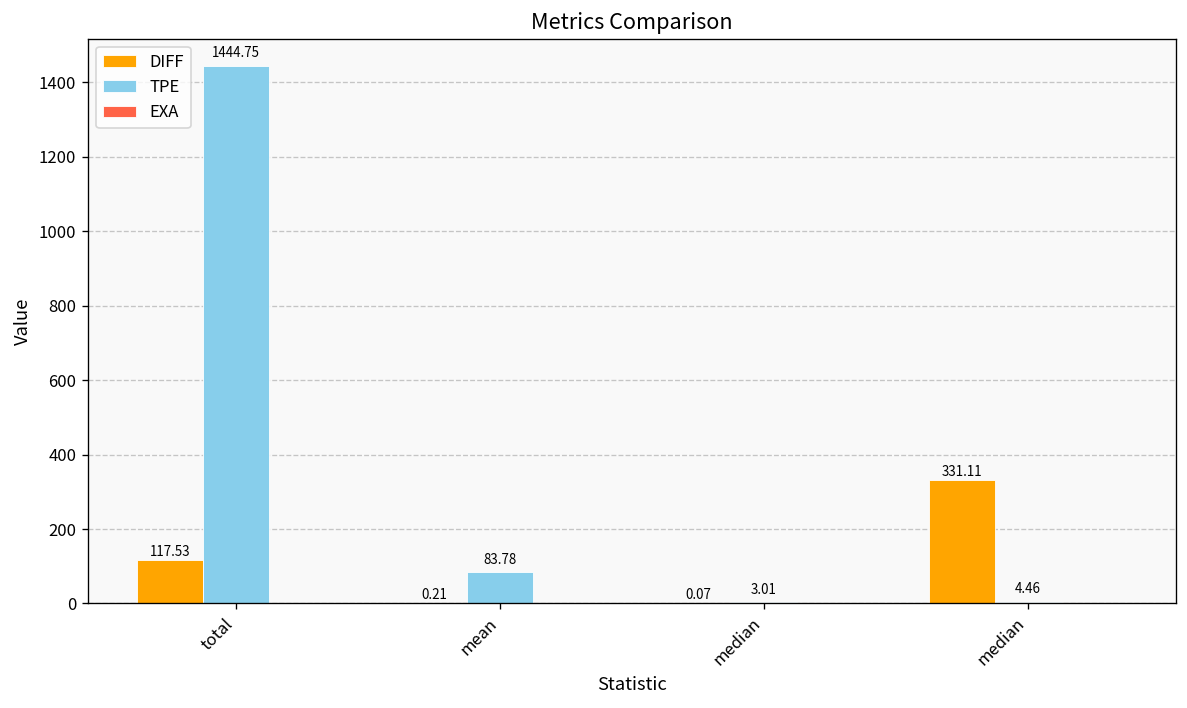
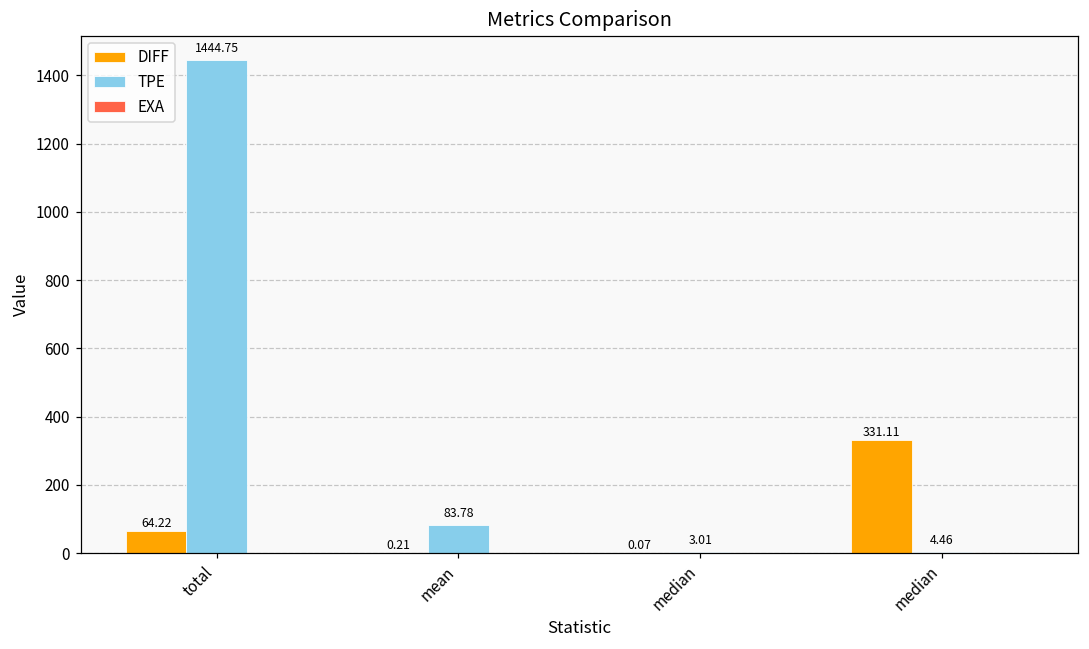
DIFF, total: 117.53 -> 64.22
